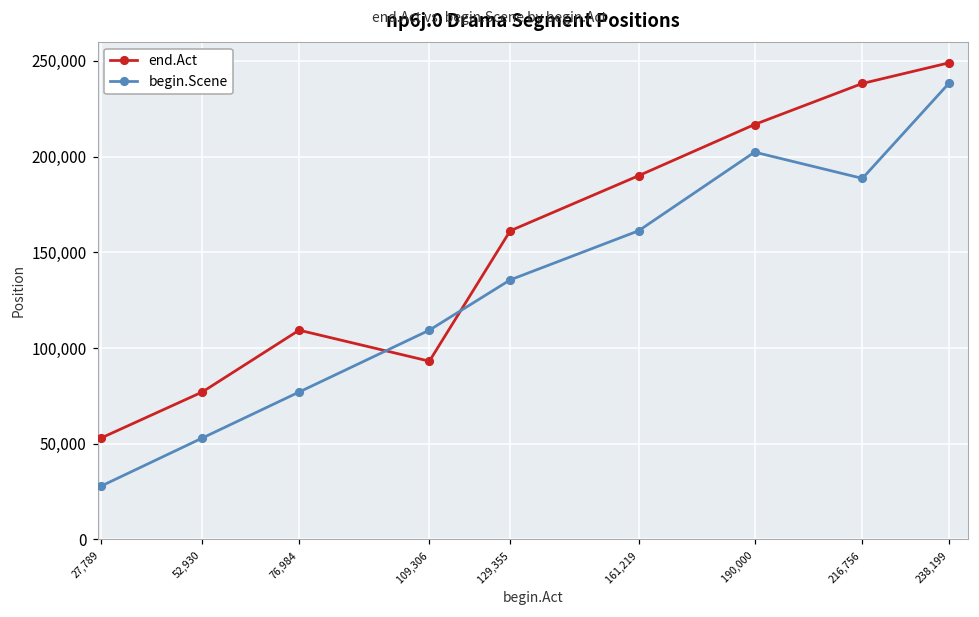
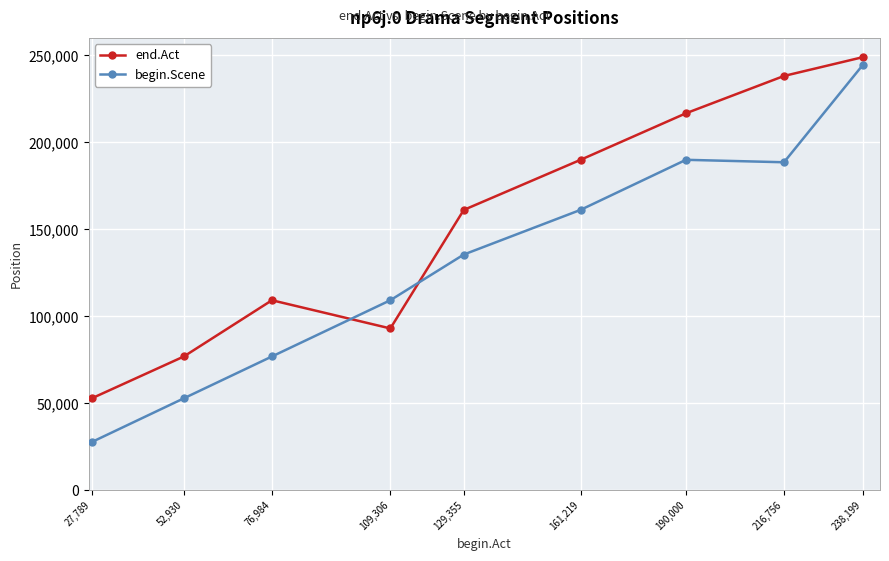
begin.Scene, 190,000: 202,000 -> 190,000
begin.Scene, 238,199: 238,000 -> 244,000
